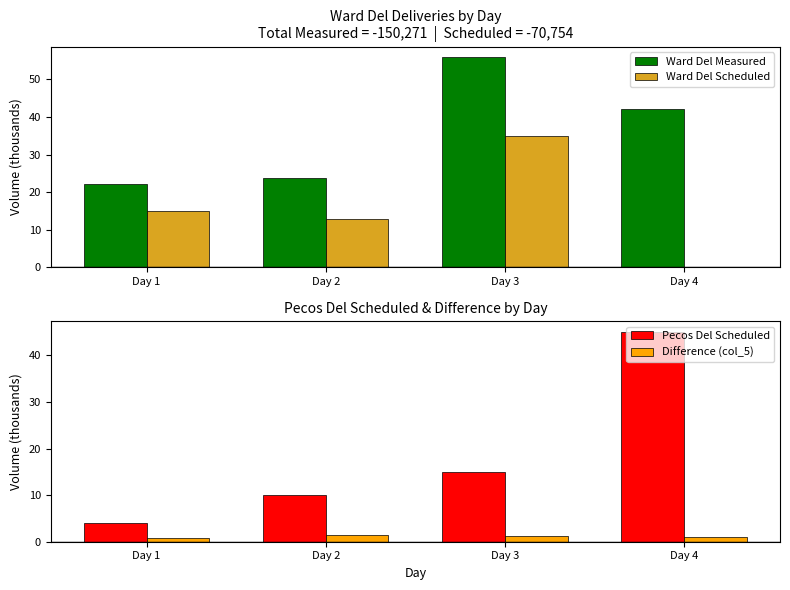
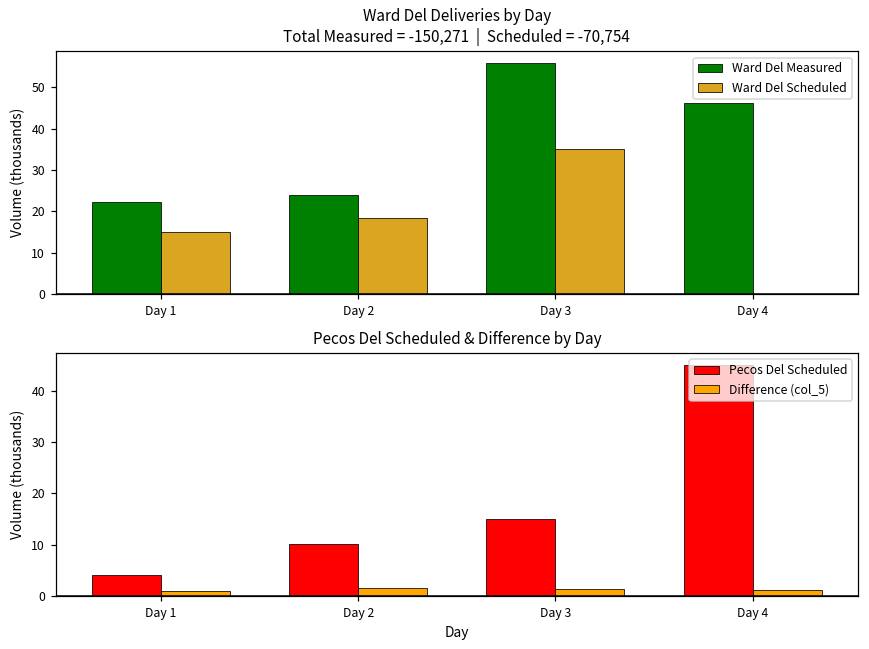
Ward Del Deliveries by Day Total Measured = -150,271 | Scheduled = -70,754, Ward Del Scheduled, Day 2: 13 -> 18
Ward Del Deliveries by Day Total Measured = -150,271 | Scheduled = -70,754, Ward Del Measured, Day 4: 42 -> 46
